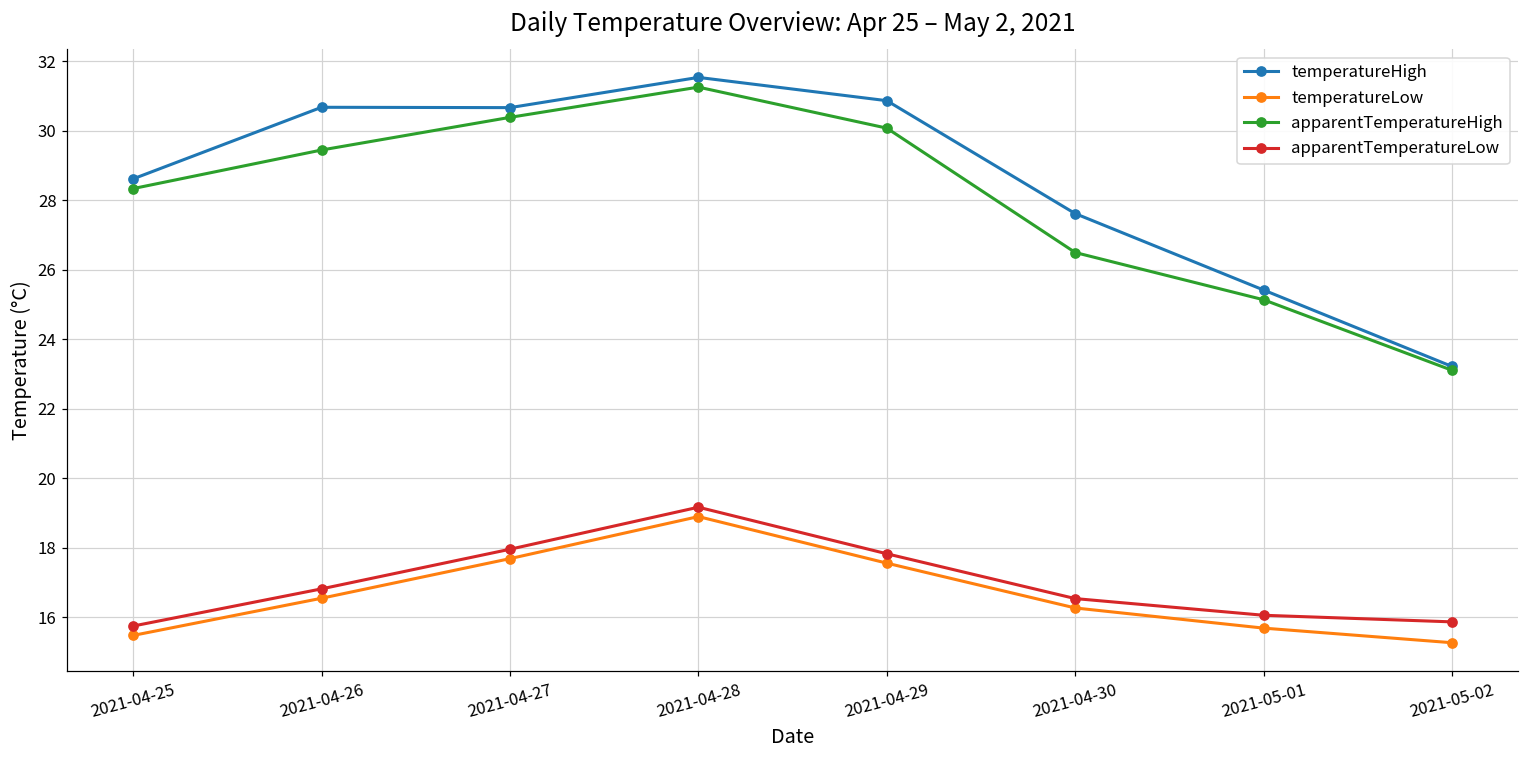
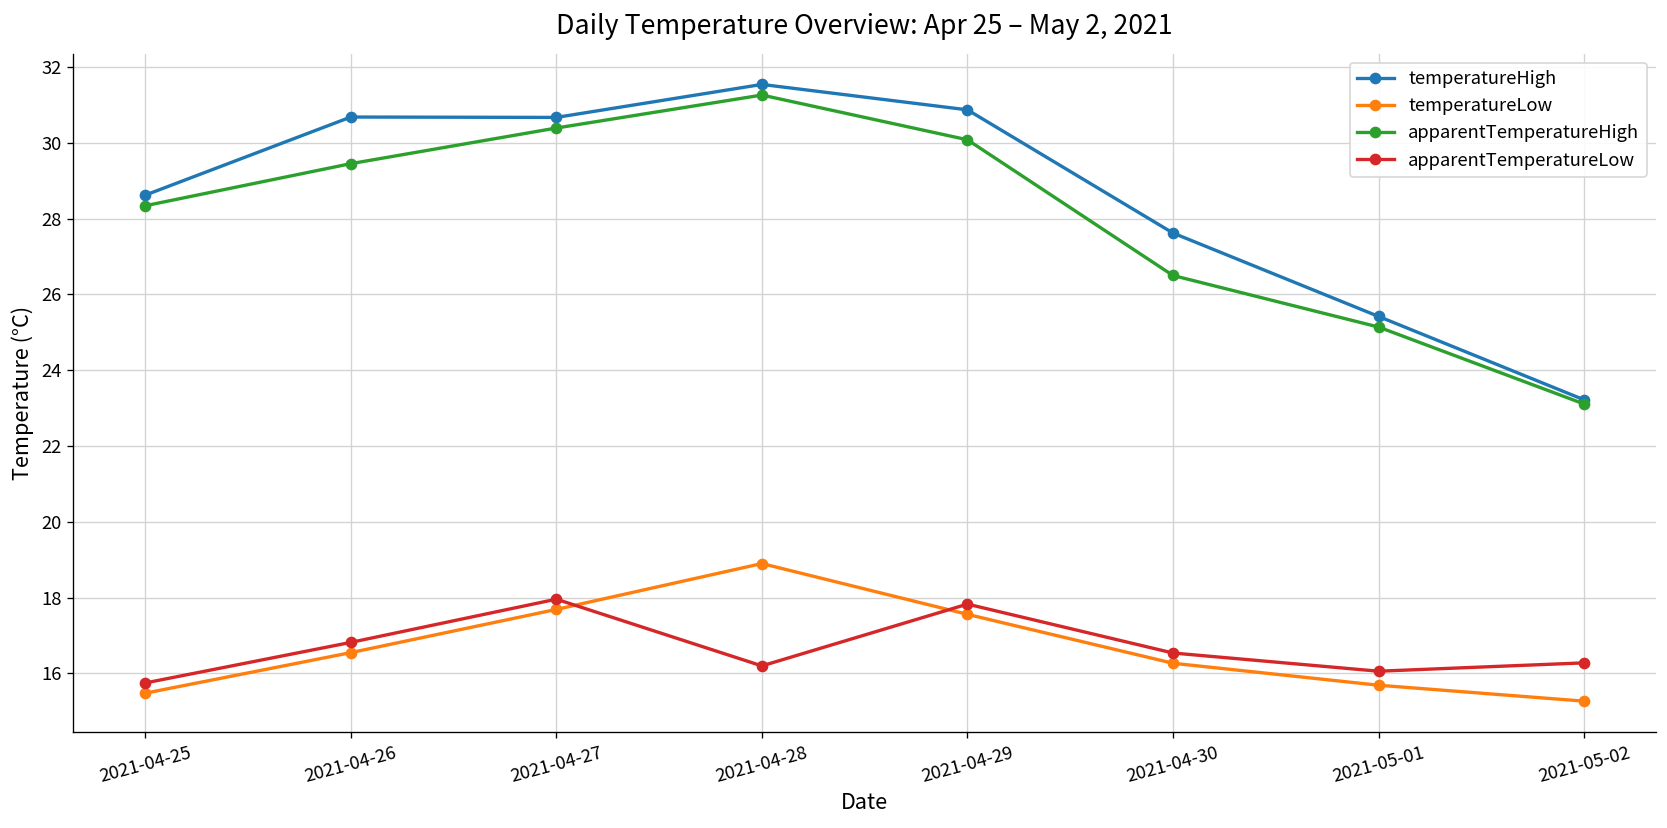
apparentTemperatureLow, 2021-04-28: 19.2 -> 16.2
apparentTemperatureLow, 2021-05-02: 15.9 -> 16.3
